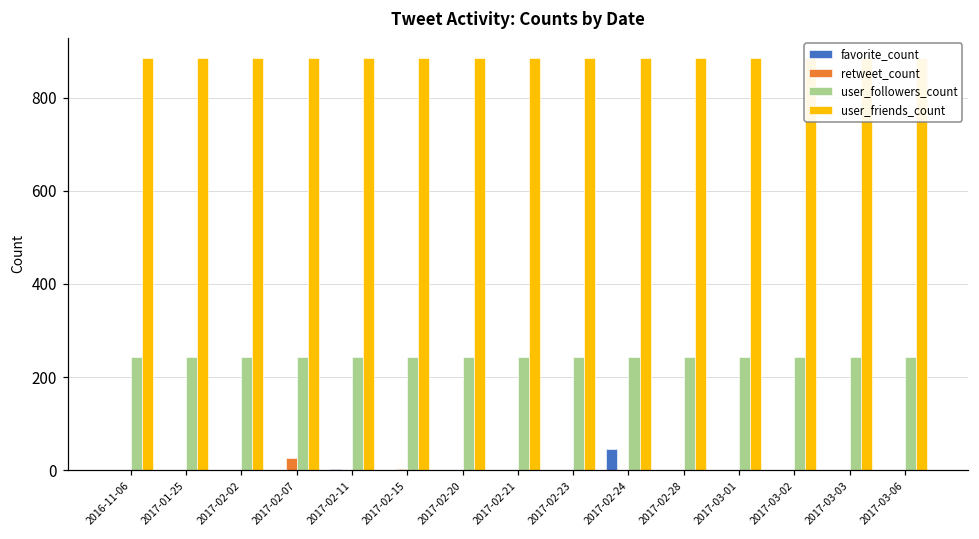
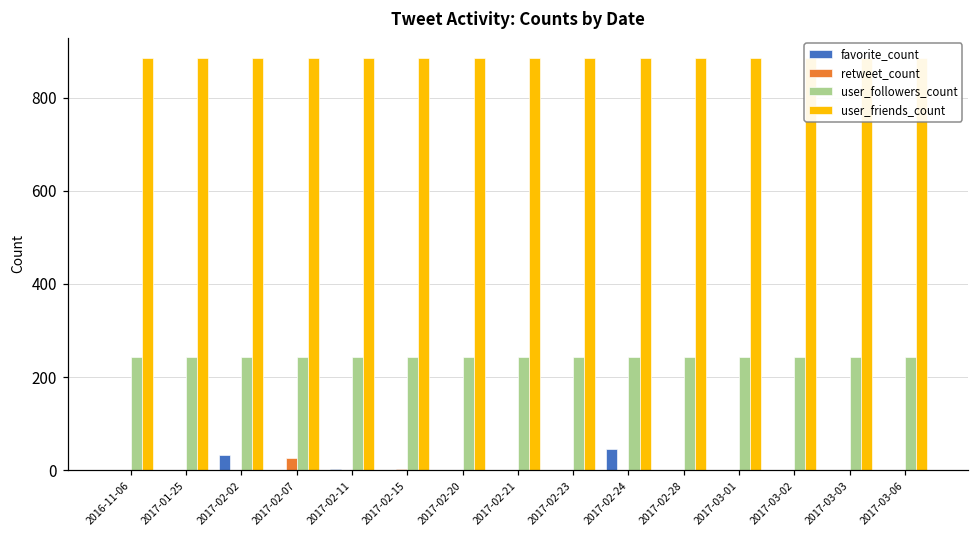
favorite_count, 2017-02-02: 0 -> 30
